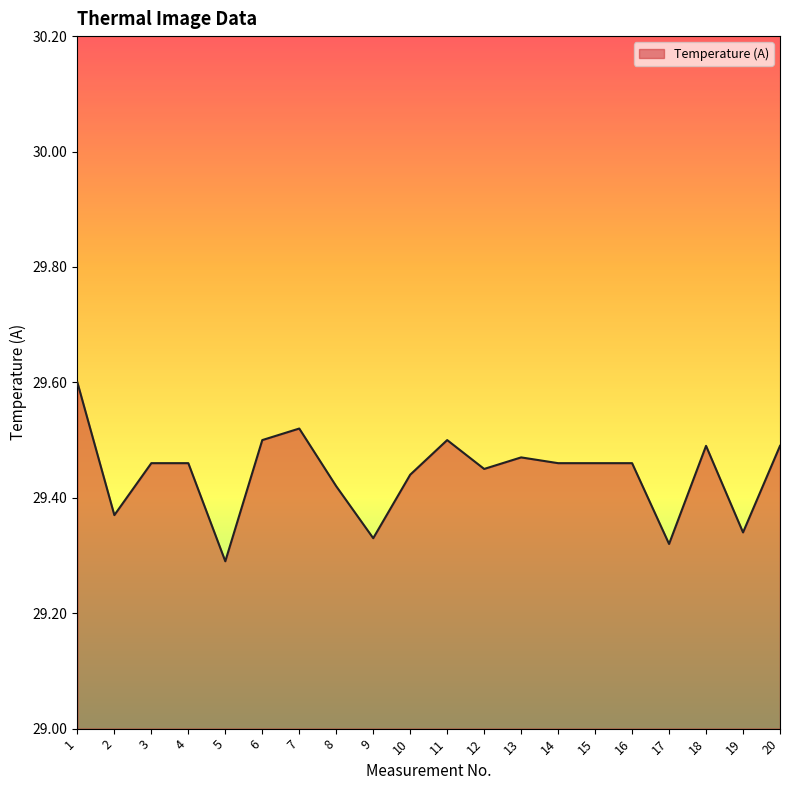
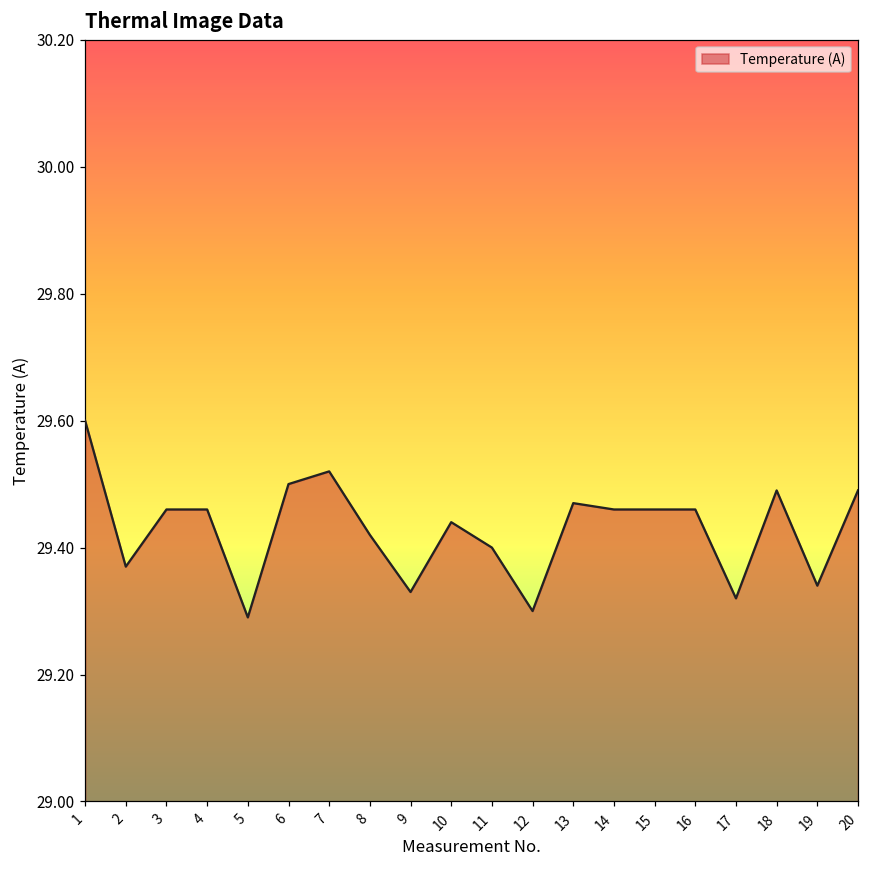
11: 29.5 -> 29.4
12: 29.45 -> 29.30
